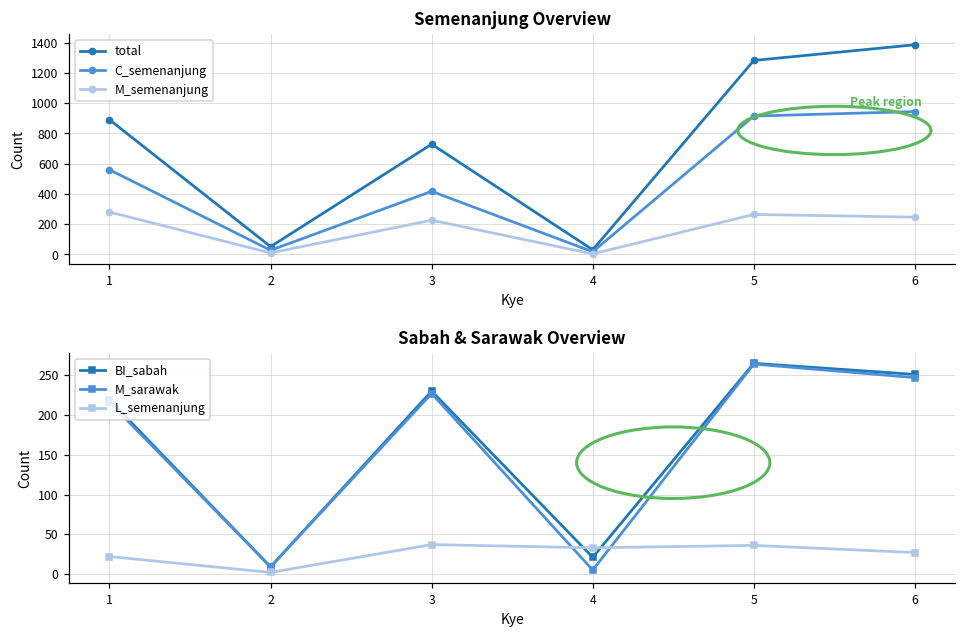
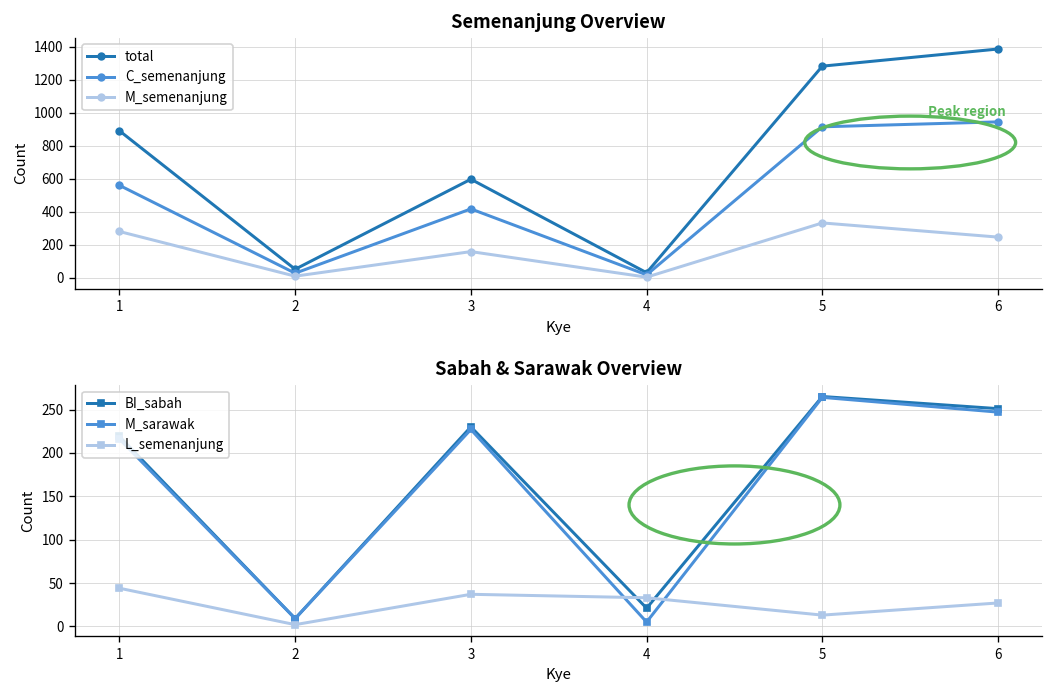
Semenanjung Overview, total, 3: 730 -> 600
Semenanjung Overview, M_semenanjung, 3: 230 -> 160
Semenanjung Overview, M_semenanjung, 5: 260 -> 330
Sabah & Sarawak Overview, L_semenanjung, 1: 20 -> 40
Sabah & Sarawak Overview, L_semenanjung, 5: 40 -> 10
